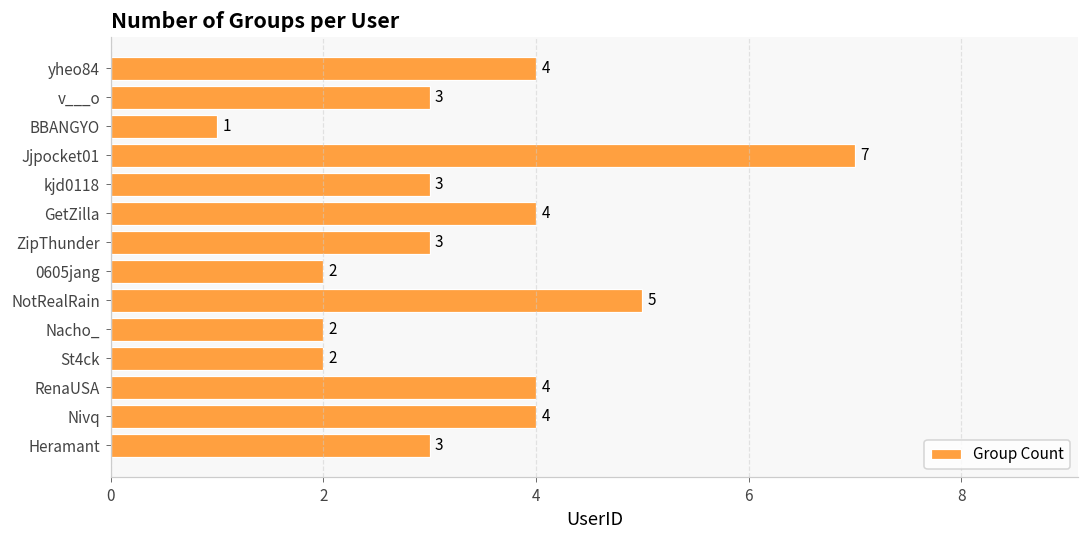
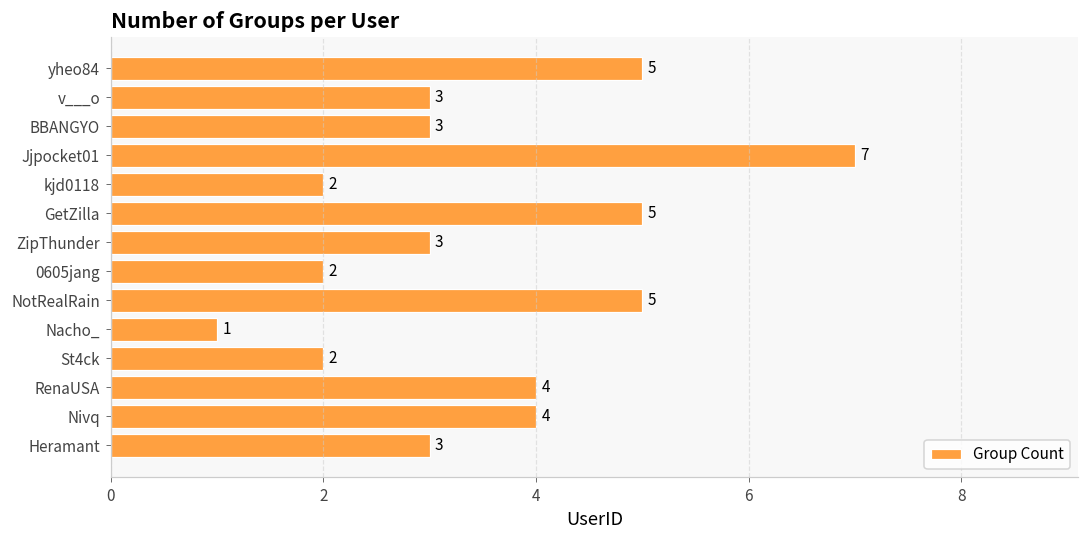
yheo84: 4 -> 5
BBANGYO: 1 -> 3
kjd0118: 3 -> 2
GetZilla: 4 -> 5
Nacho_: 2 -> 1
